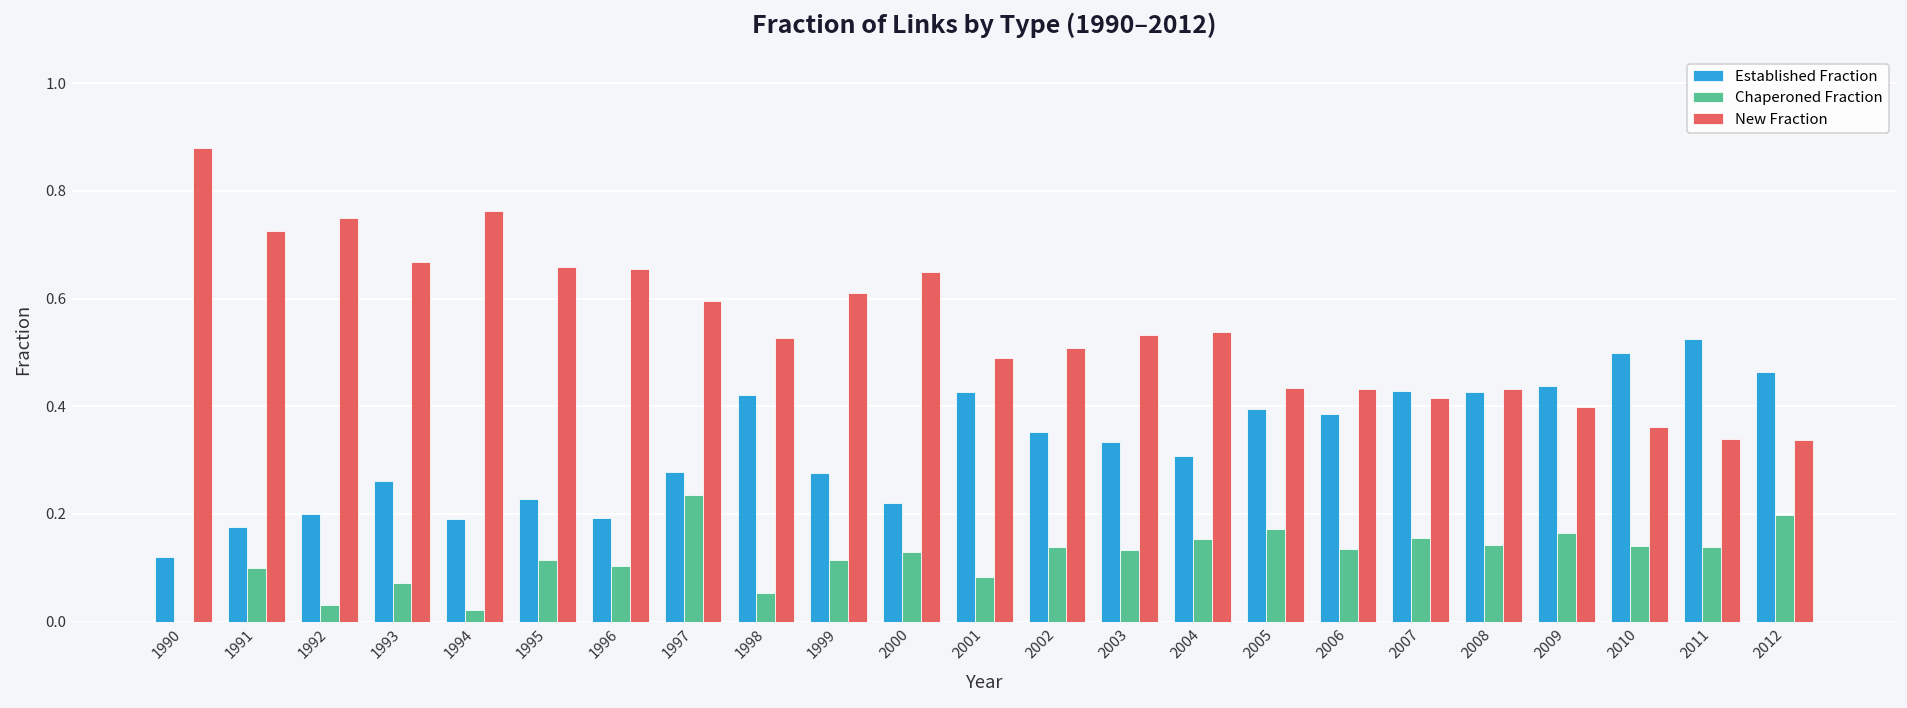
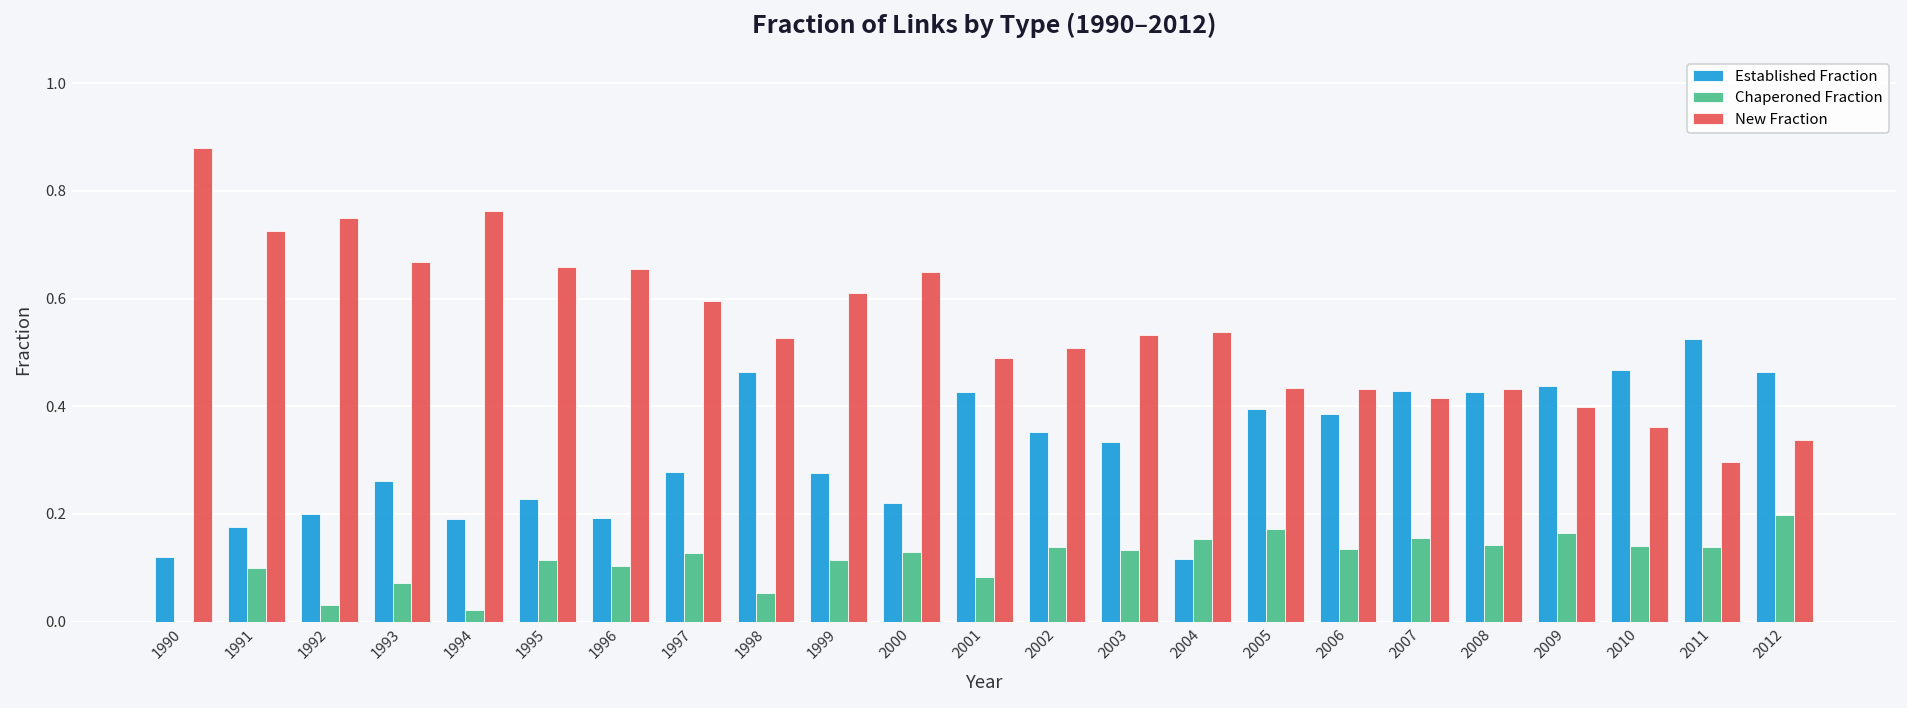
Chaperoned Fraction, 1997: 0.24 -> 0.13
Established Fraction, 1998: 0.42 -> 0.46
Established Fraction, 2004: 0.31 -> 0.12
Established Fraction, 2010: 0.50 -> 0.47
New Fraction, 2011: 0.34 -> 0.30
